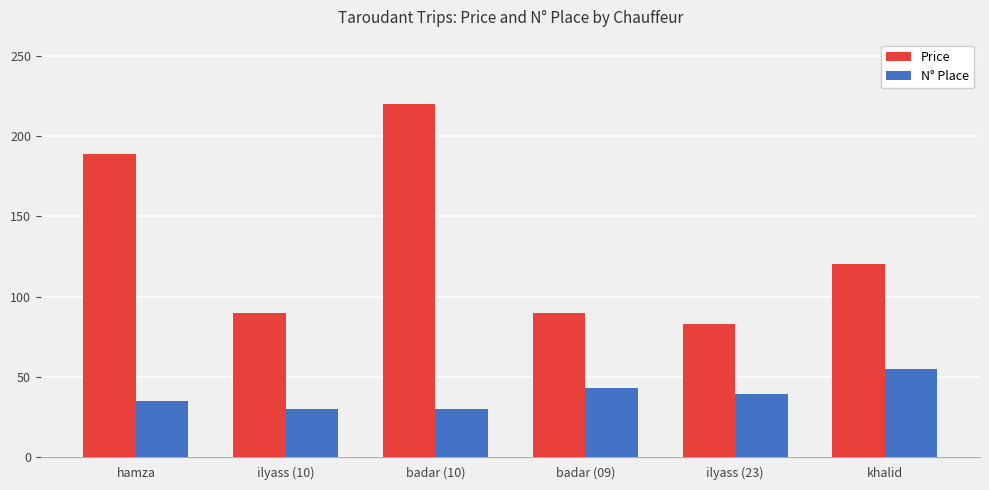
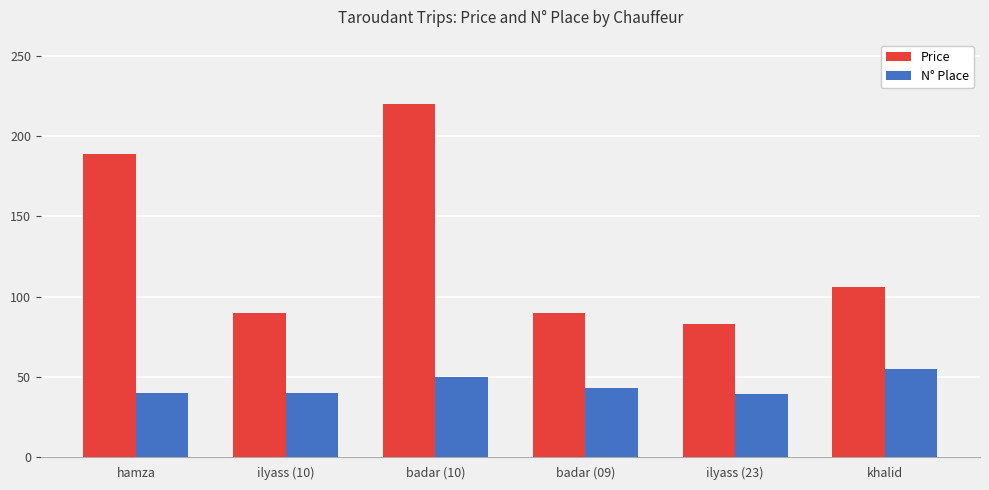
N° Place, hamza: 35 -> 40
N° Place, ilyass (10): 30 -> 40
N° Place, badar (10): 30 -> 50
Price, khalid: 120 -> 106
